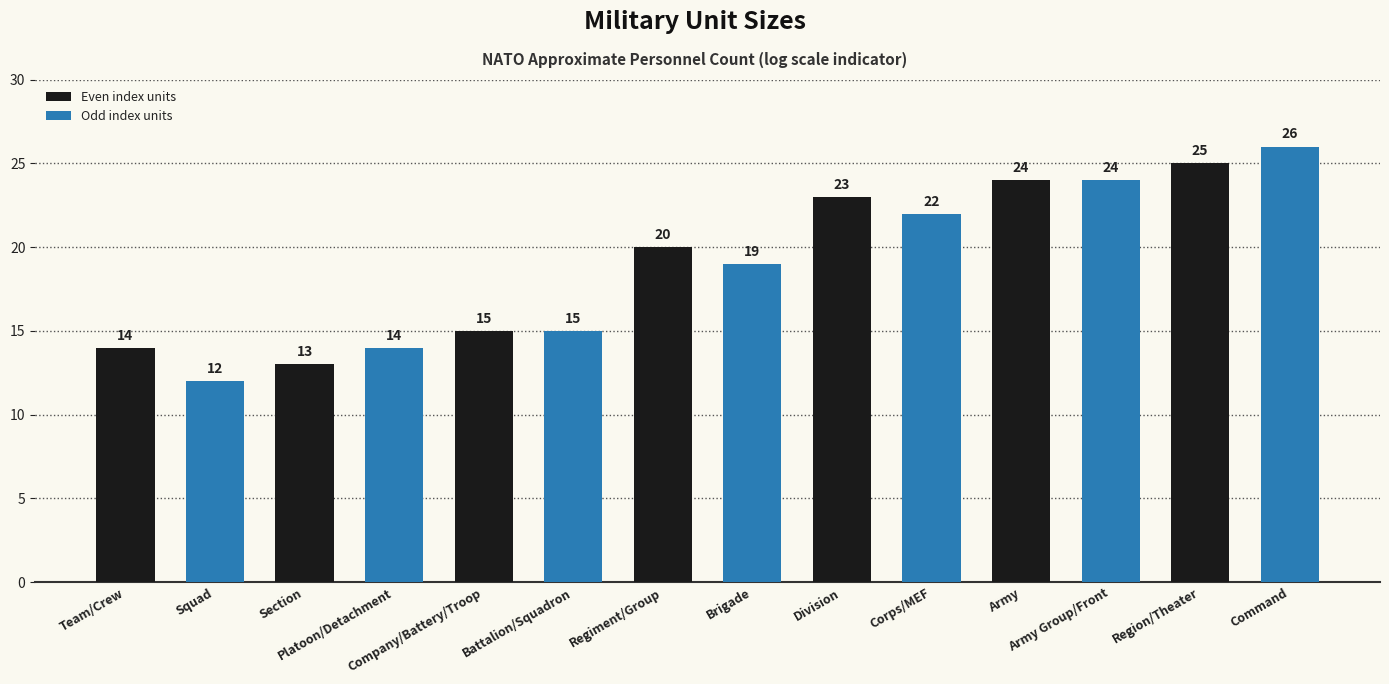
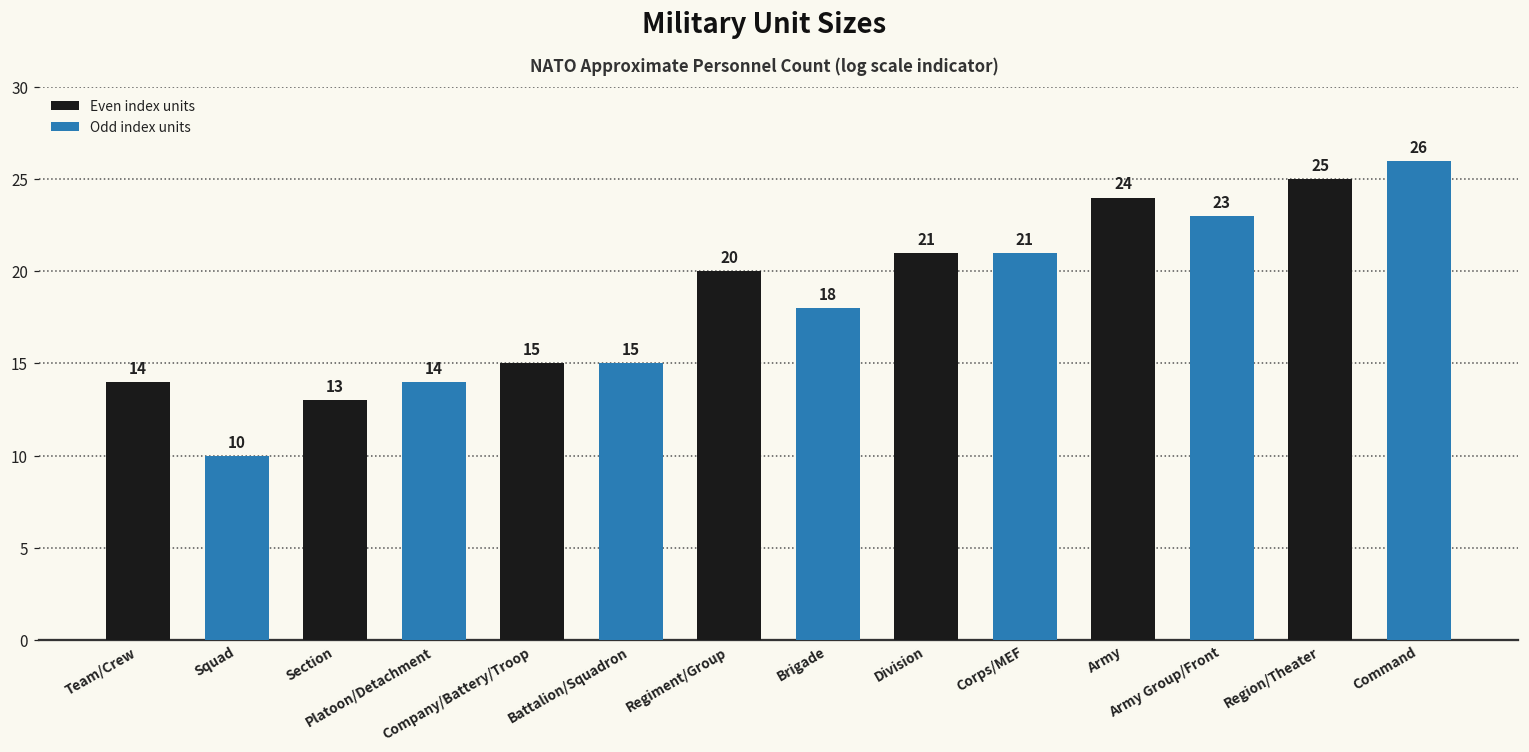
Squad: 12 -> 10
Brigade: 19 -> 18
Division: 23 -> 21
Corps/MEF: 22 -> 21
Army Group/Front: 24 -> 23
